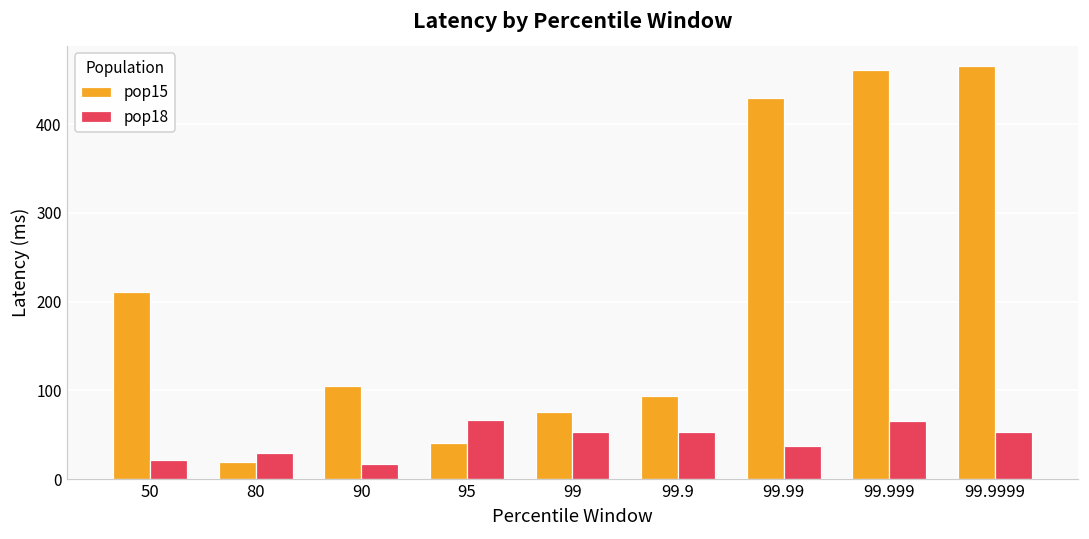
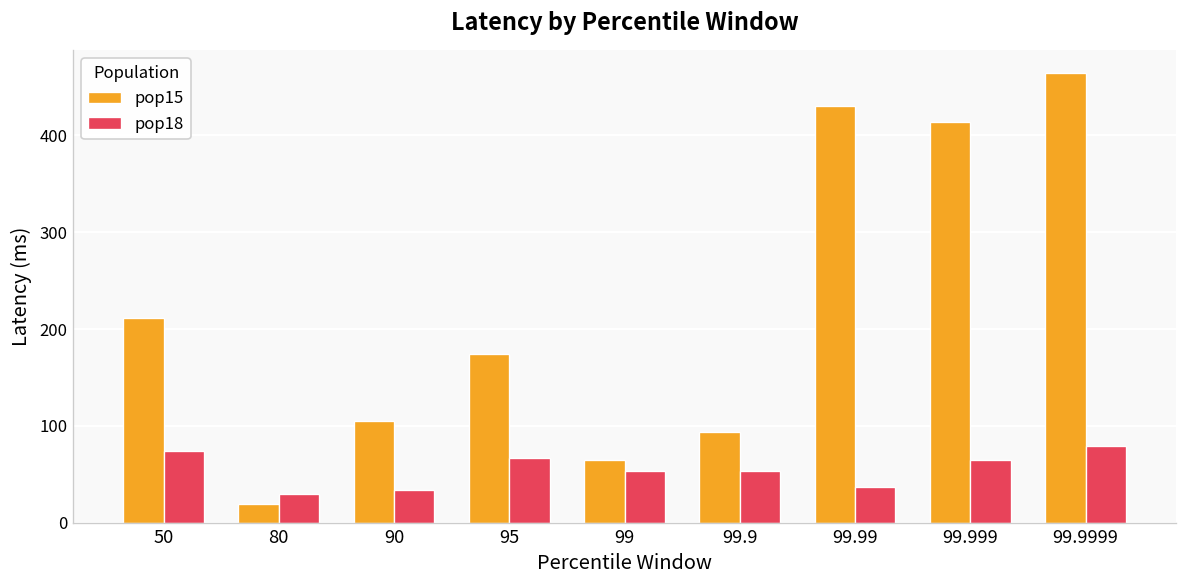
pop18, 50: 20 -> 70
pop18, 90: 20 -> 30
pop15, 95: 40 -> 170
pop15, 99: 80 -> 70
pop15, 99.999: 460 -> 410
pop18, 99.9999: 50 -> 80
